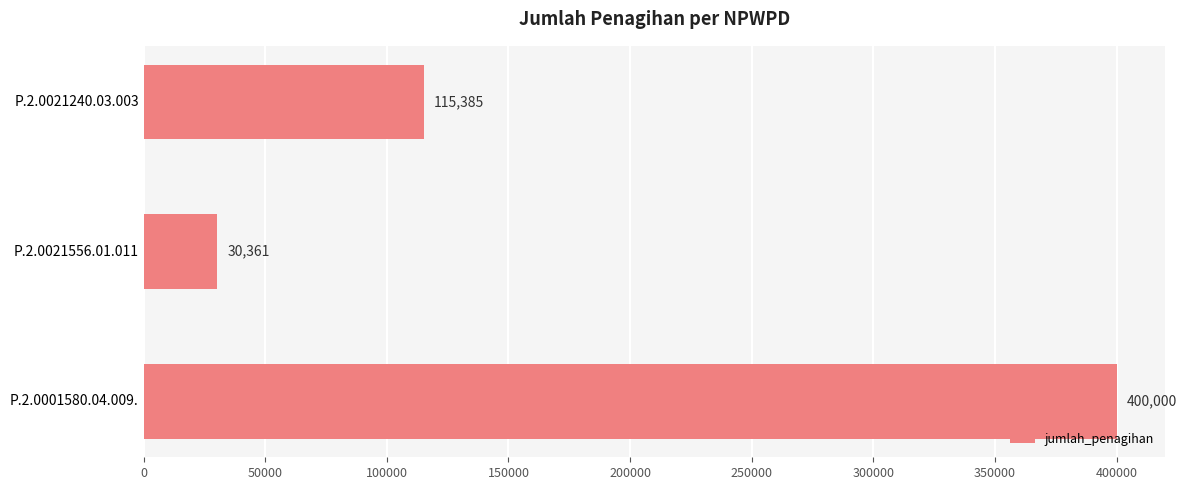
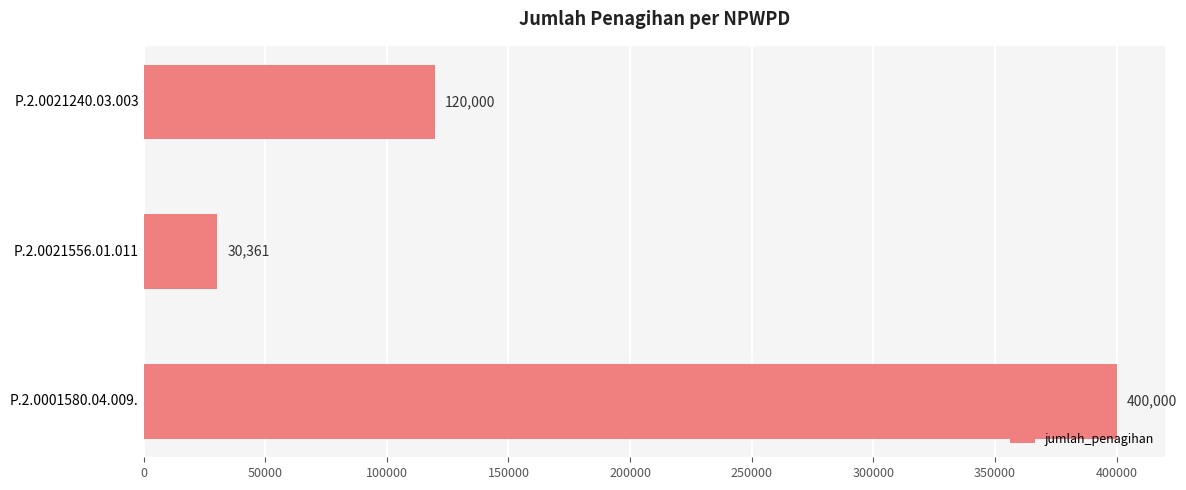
P.2.0021240.03.003: 115,385 -> 120,000
